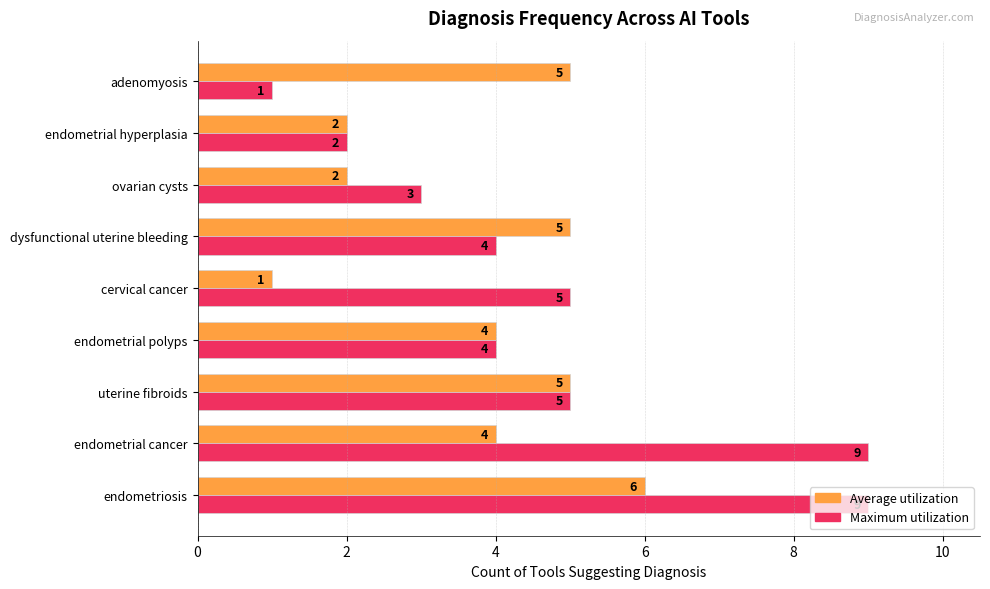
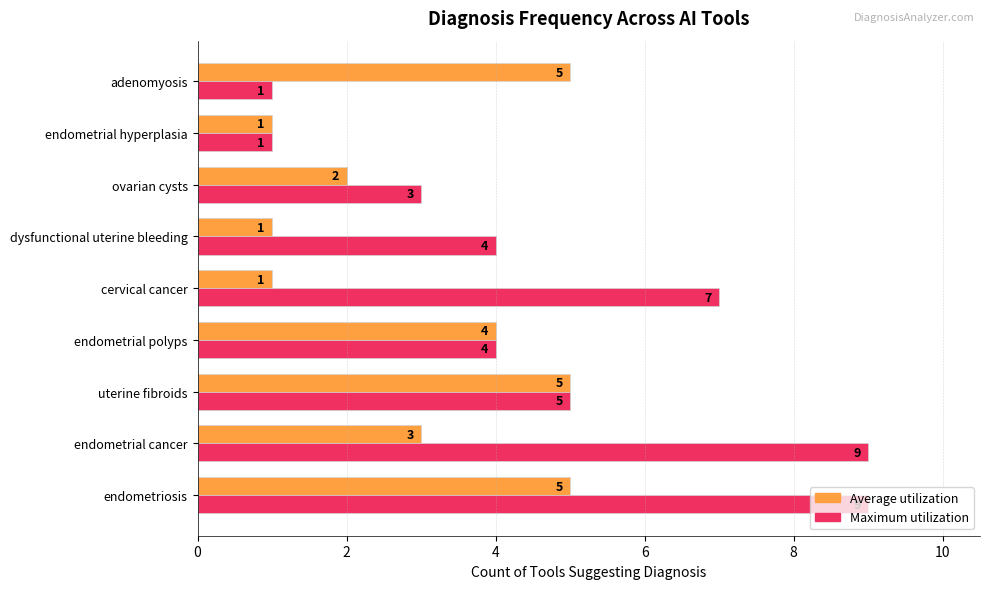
Average utilization, endometrial hyperplasia: 2 -> 1
Maximum utilization, endometrial hyperplasia: 2 -> 1
Average utilization, dysfunctional uterine bleeding: 5 -> 1
Maximum utilization, cervical cancer: 5 -> 7
Average utilization, endometrial cancer: 4 -> 3
Average utilization, endometriosis: 6 -> 5
